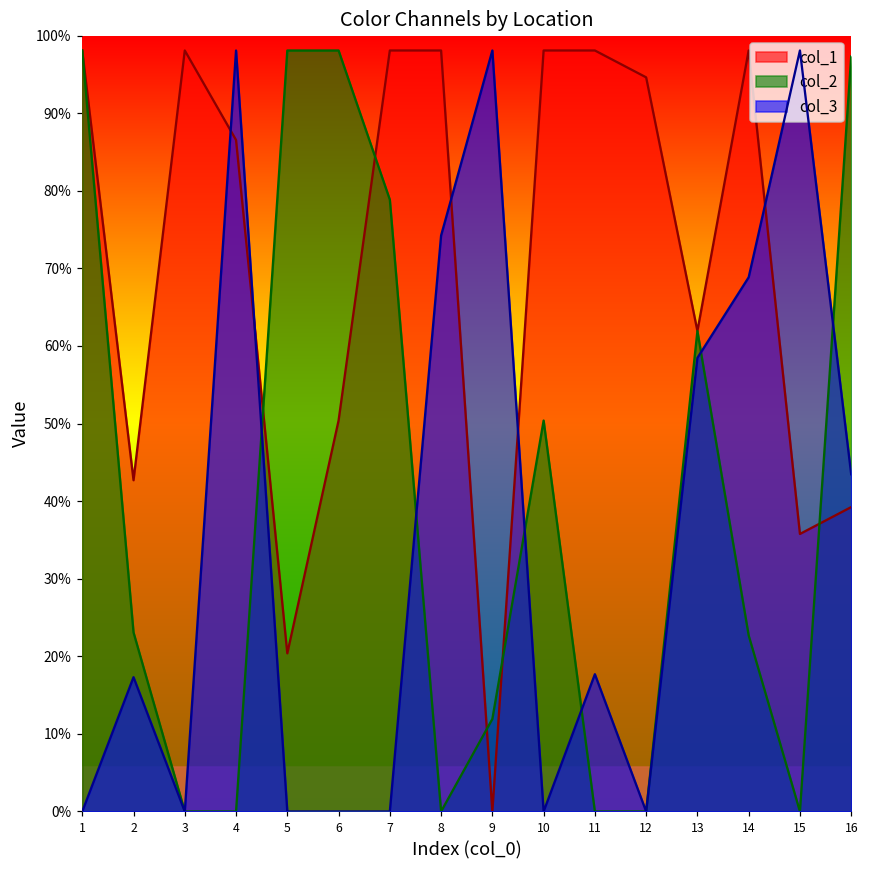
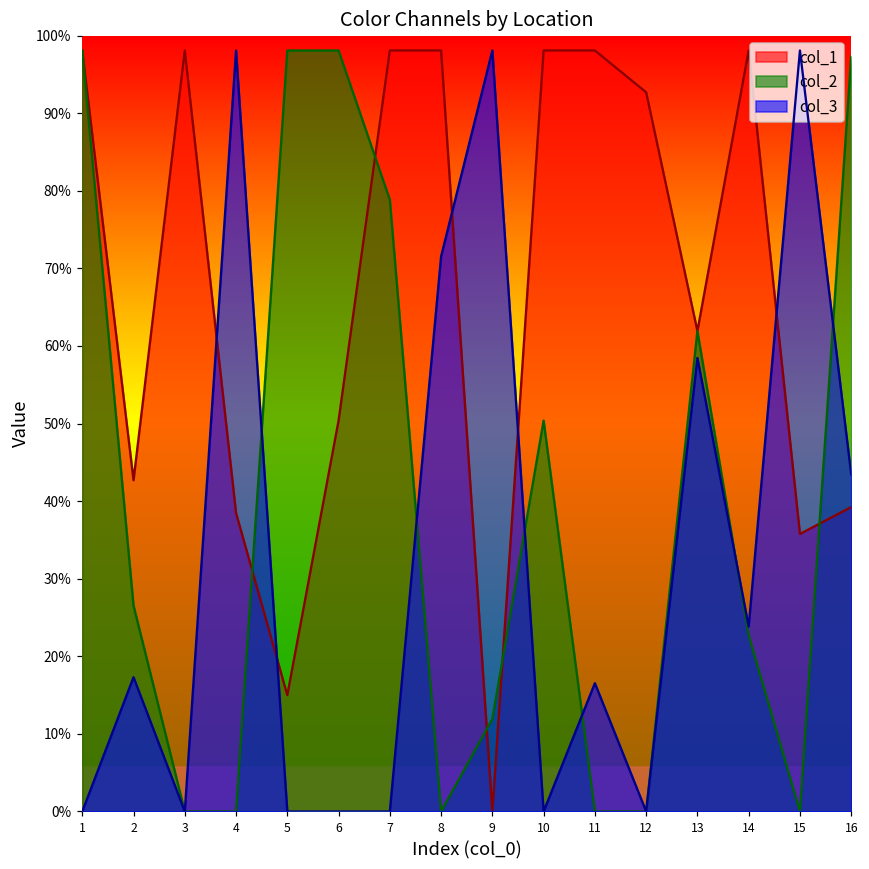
col_2, 2: 23% -> 27%
col_1, 4: 87% -> 38%
col_1, 5: 20% -> 15%
col_3, 8: 74% -> 72%
col_3, 11: 18% -> 17%
col_1, 12: 95% -> 93%
col_3, 14: 69% -> 24%
